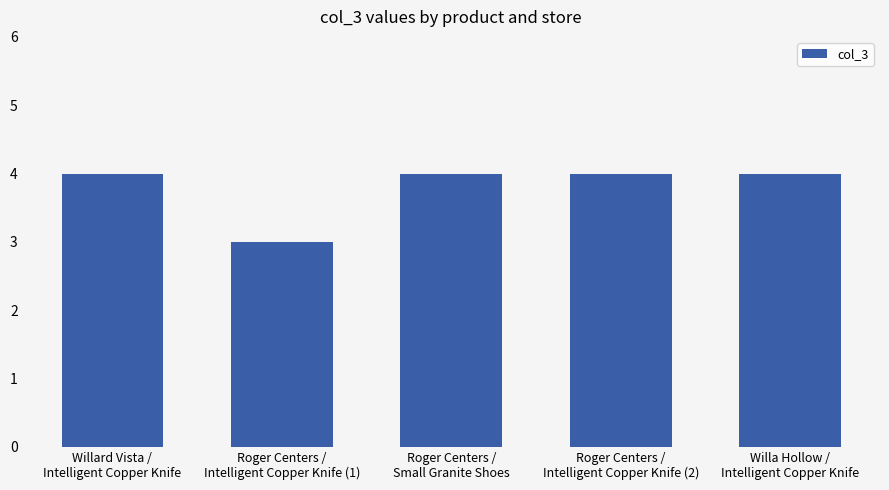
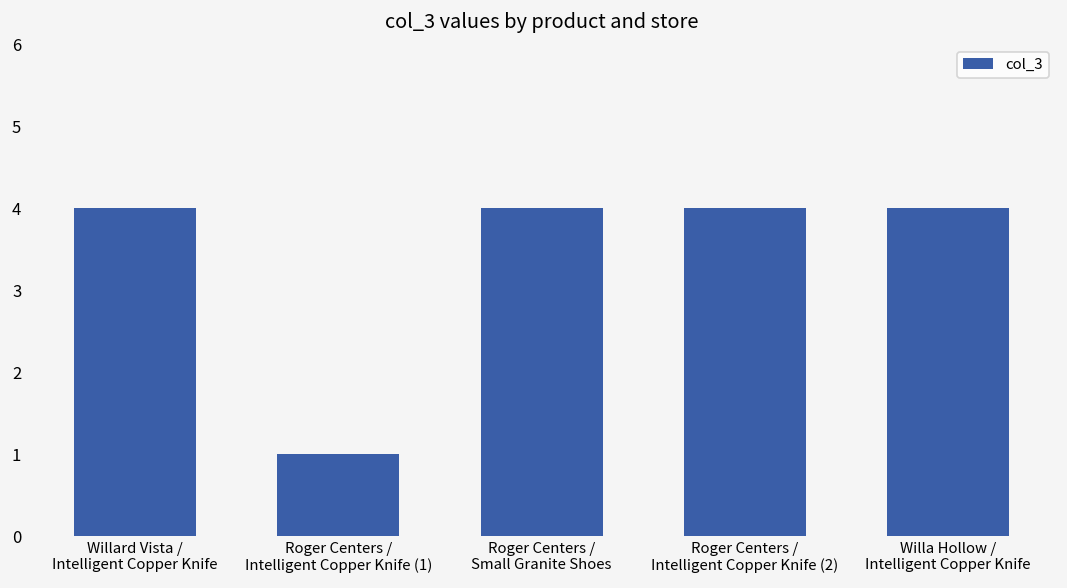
Roger Centers / Intelligent Copper Knife (1): 3 -> 1
